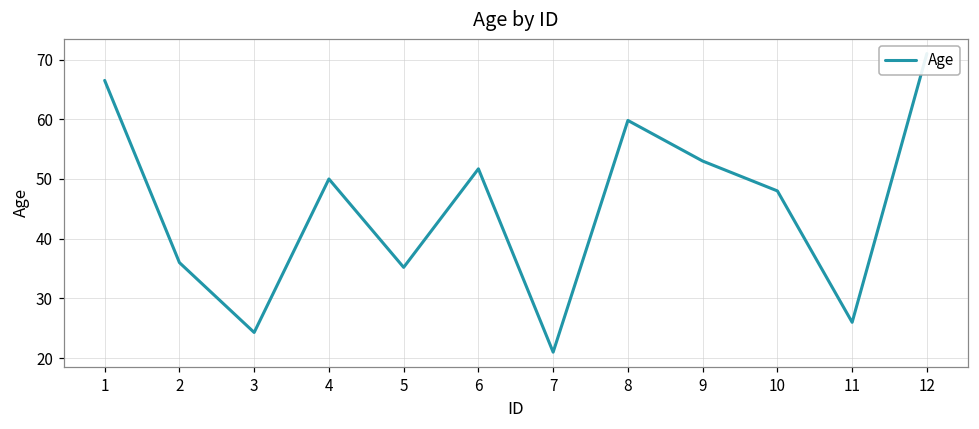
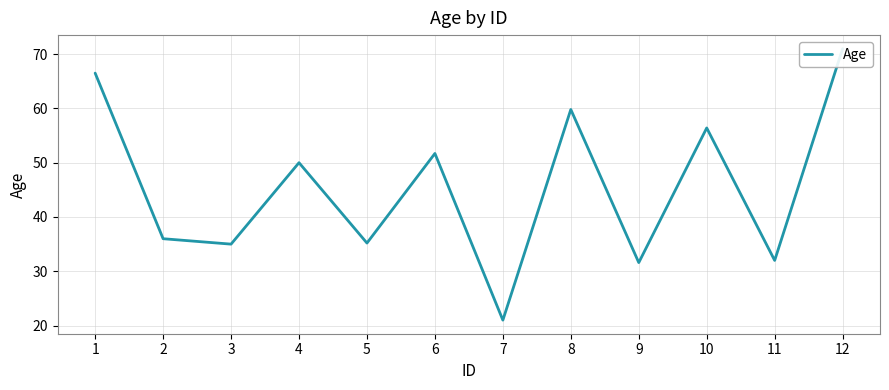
3: 24 -> 35
9: 53 -> 32
10: 48 -> 56
11: 26 -> 32
